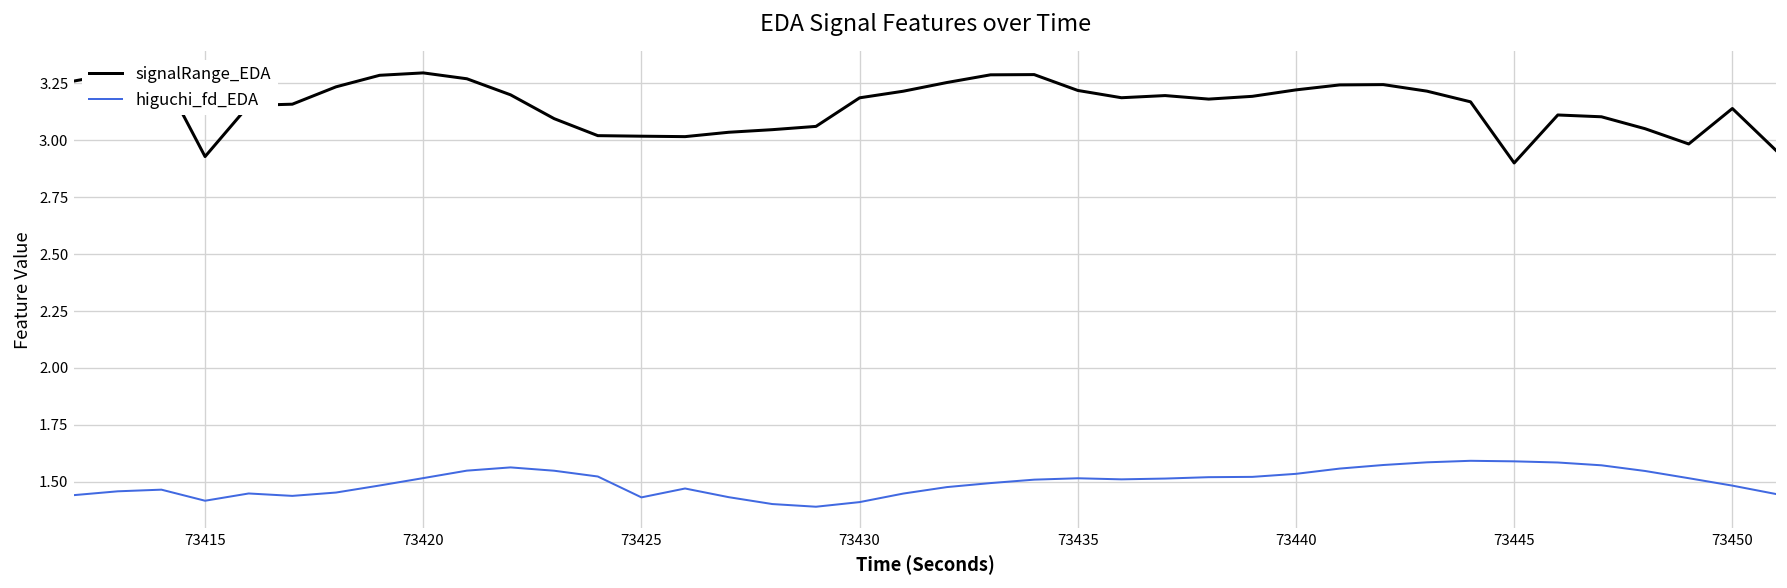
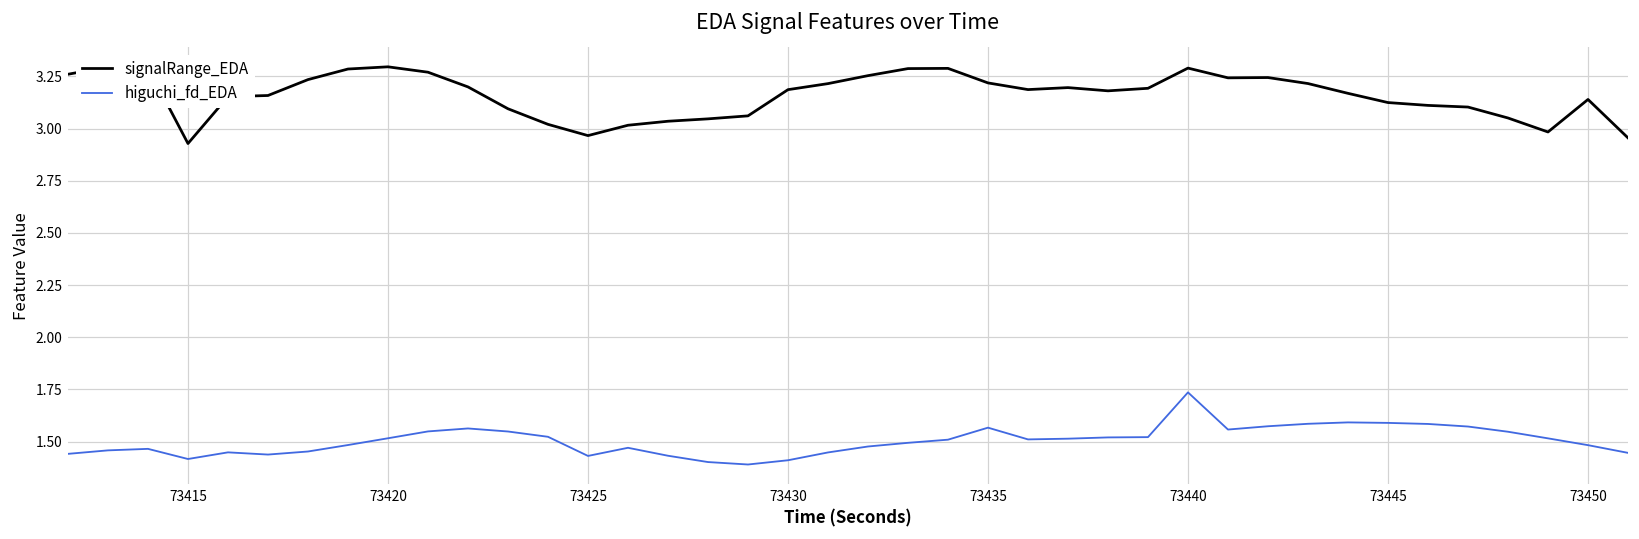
signalRange_EDA, 73425: 3.02 -> 2.97
higuchi_fd_EDA, 73435: 1.52 -> 1.57
signalRange_EDA, 73440: 3.22 -> 3.29
higuchi_fd_EDA, 73440: 1.53 -> 1.74
signalRange_EDA, 73445: 2.90 -> 3.13
